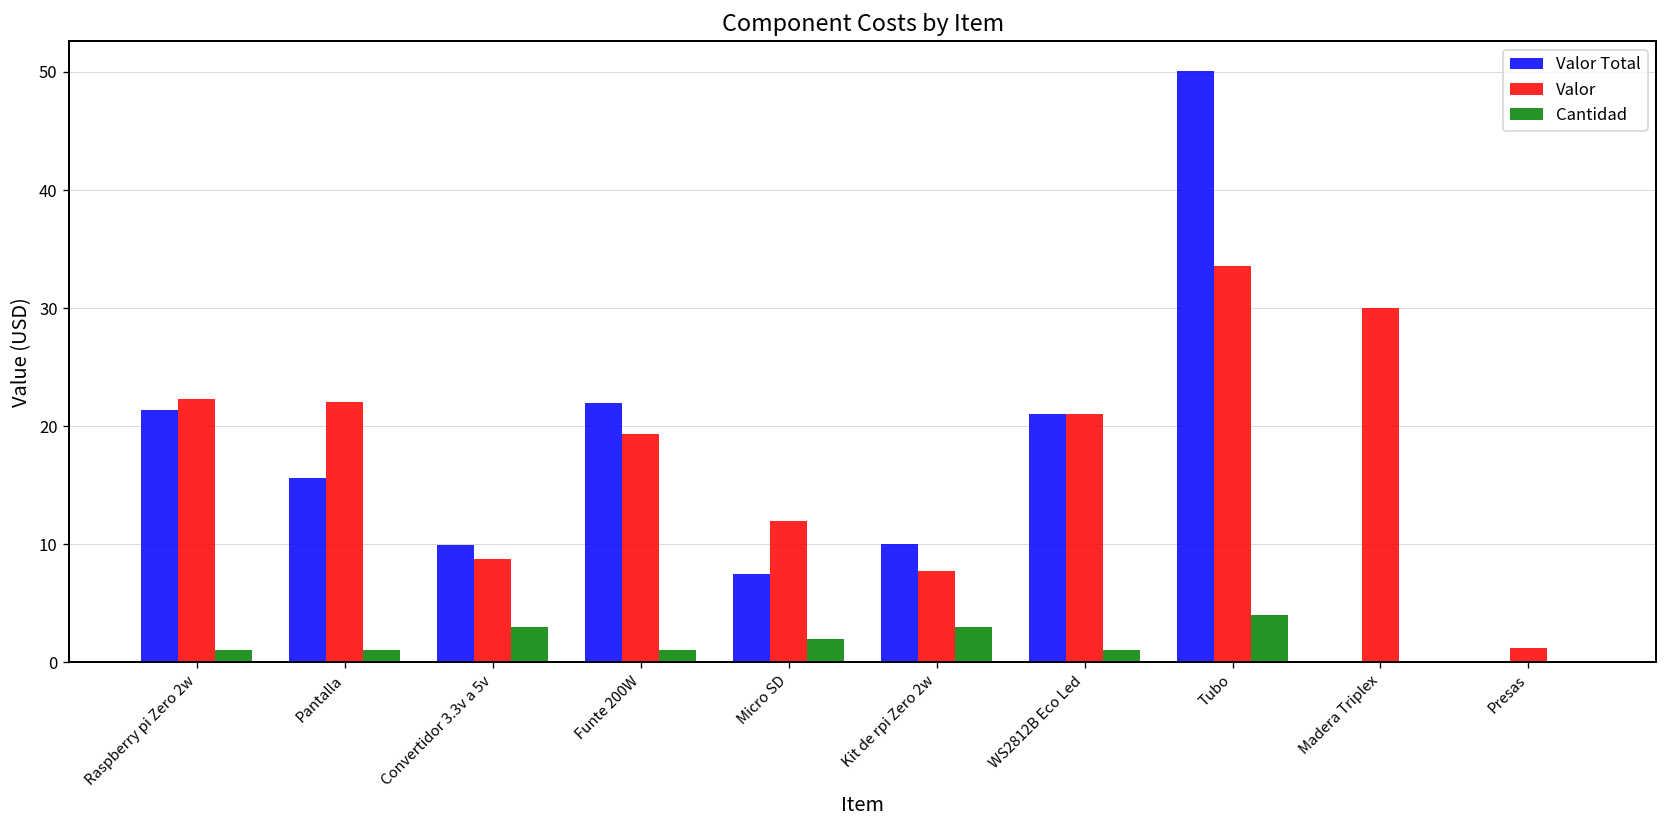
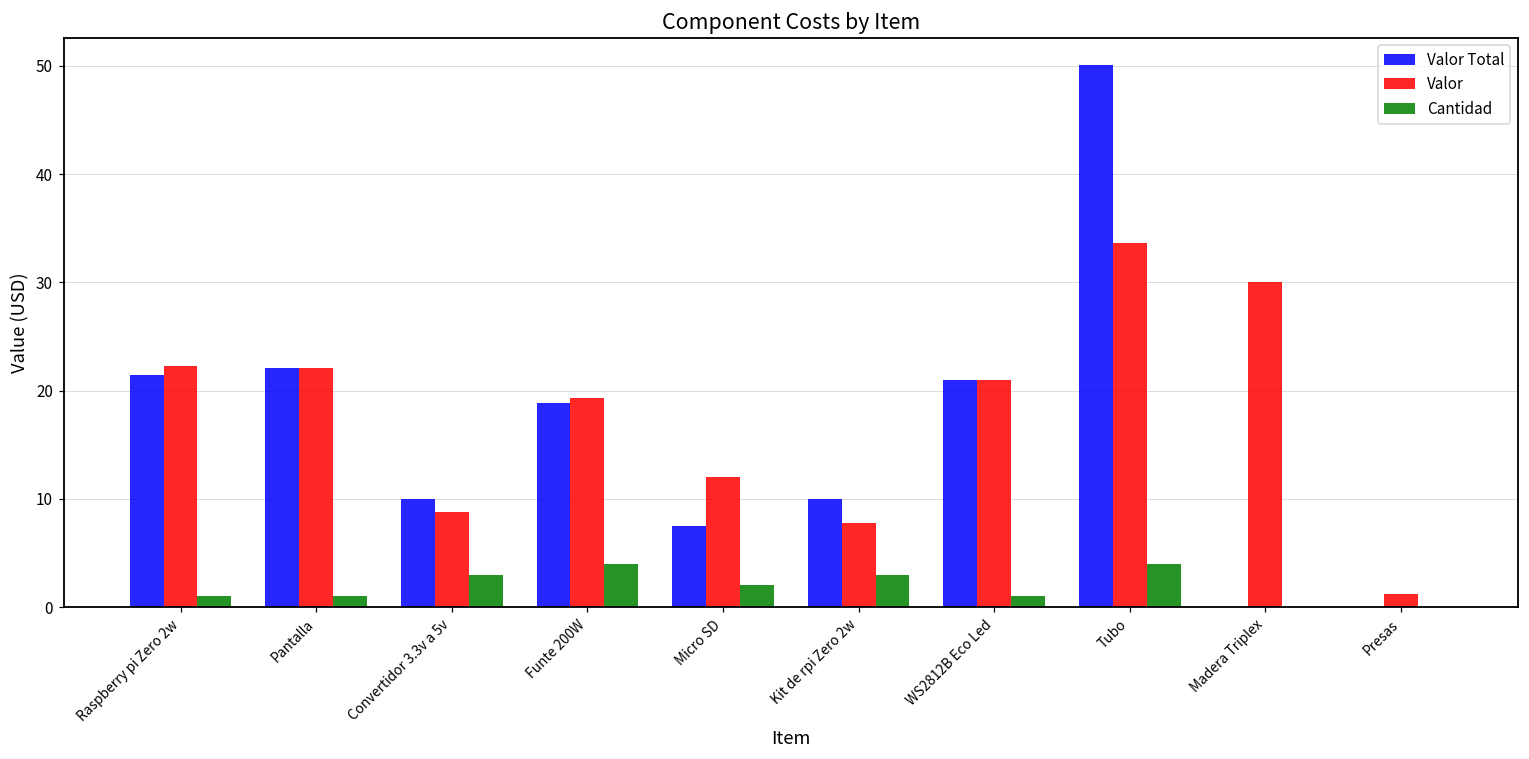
Valor Total, Pantalla: 16 -> 22
Valor Total, Funte 200W: 22 -> 19
Cantidad, Funte 200W: 1 -> 4
